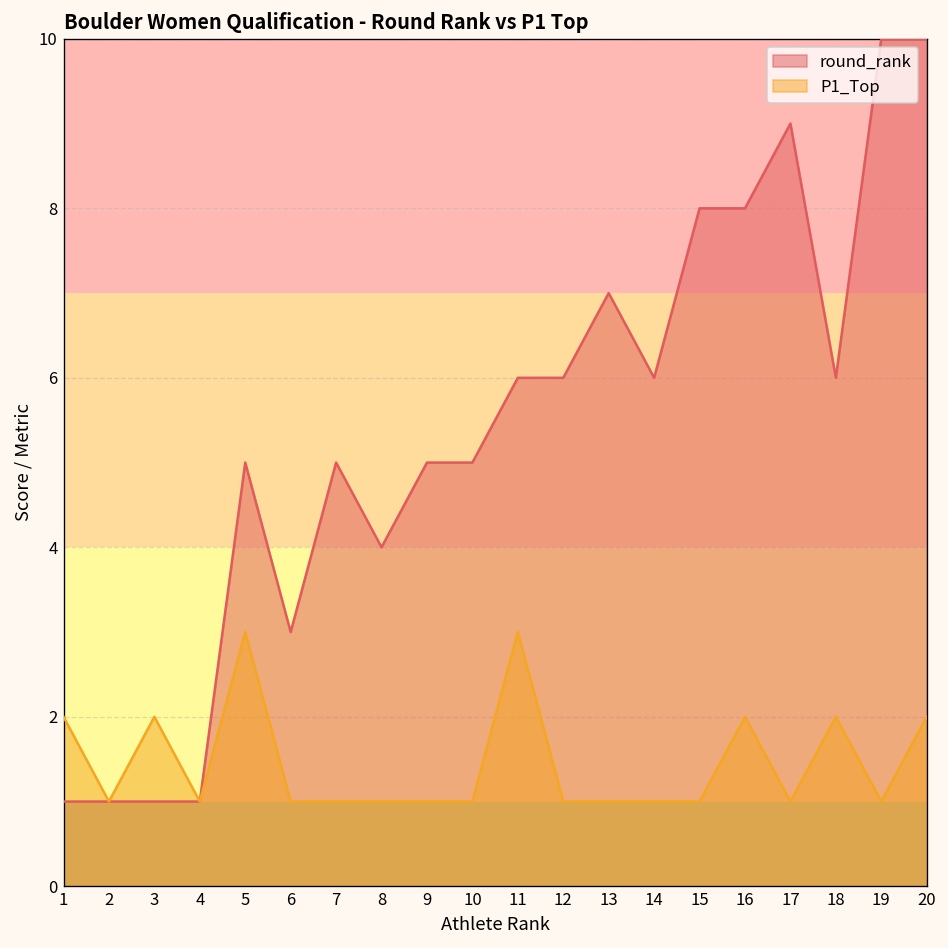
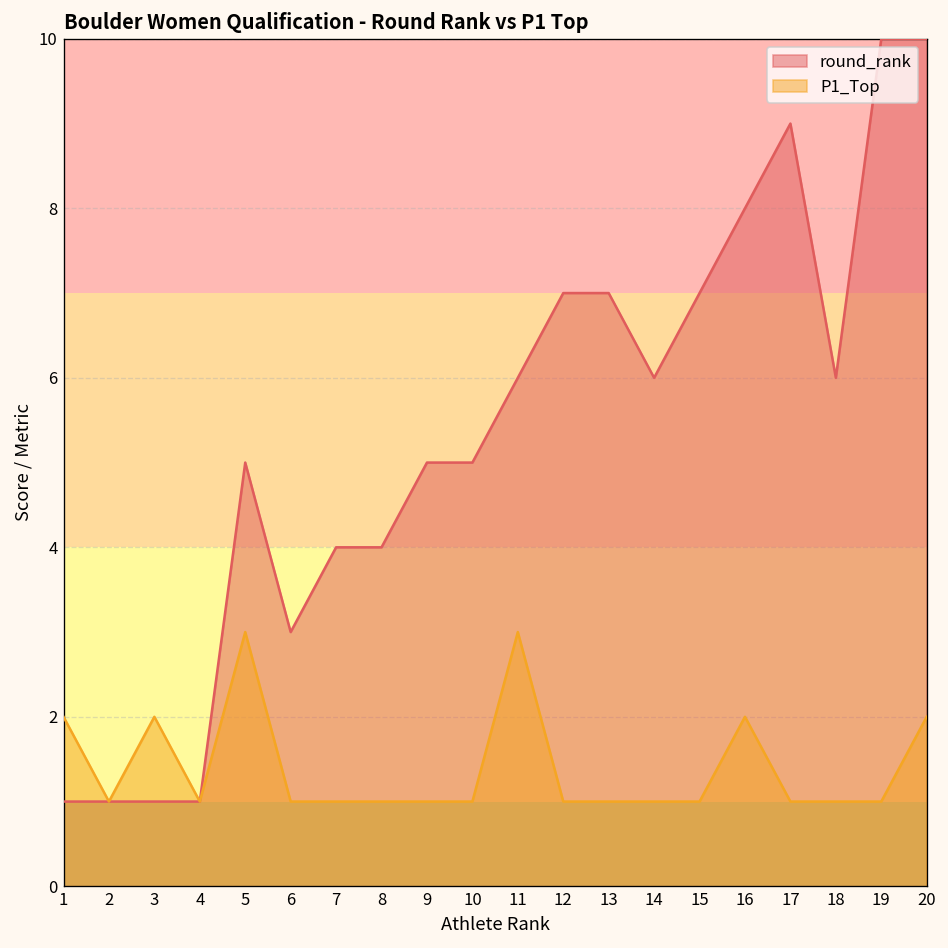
round_rank, 7: 5 -> 4
round_rank, 12: 6 -> 7
round_rank, 15: 8 -> 7
P1_Top, 18: 2 -> 1
